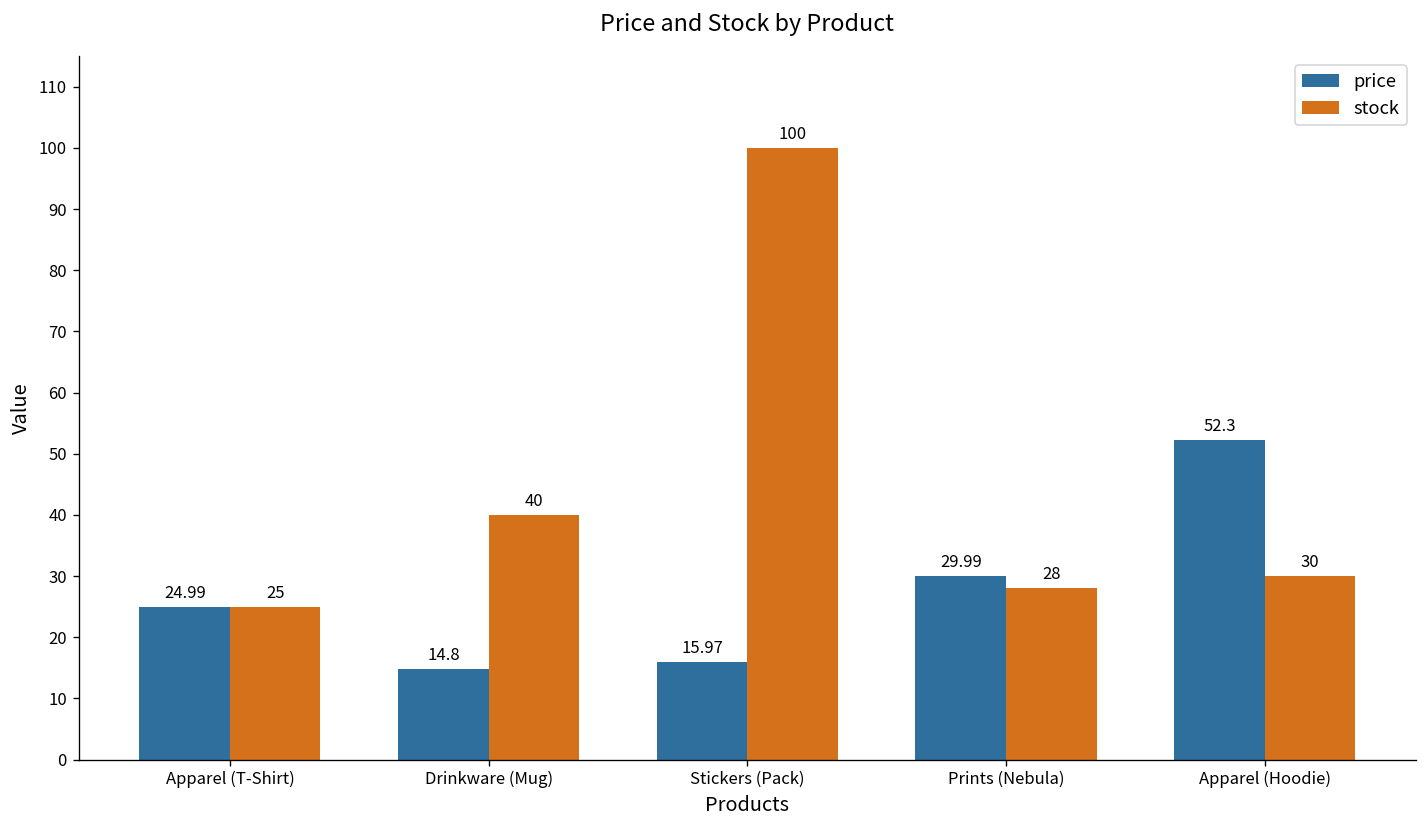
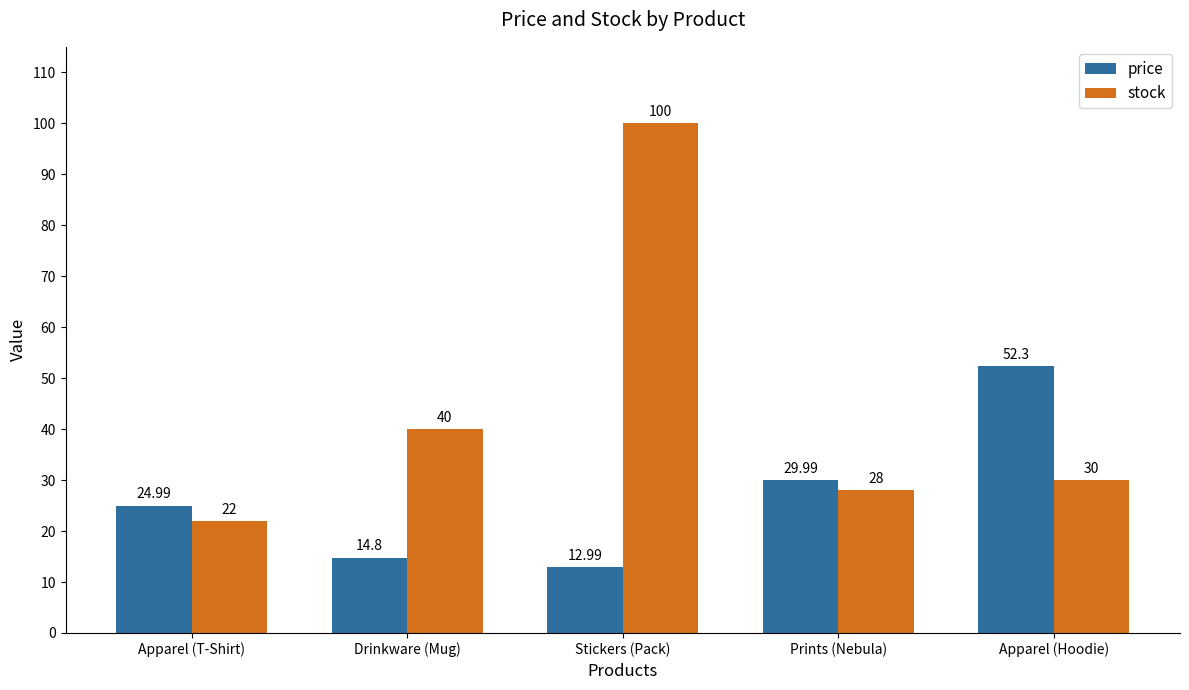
stock, Apparel (T-Shirt): 25 -> 22
price, Stickers (Pack): 15.97 -> 12.99
